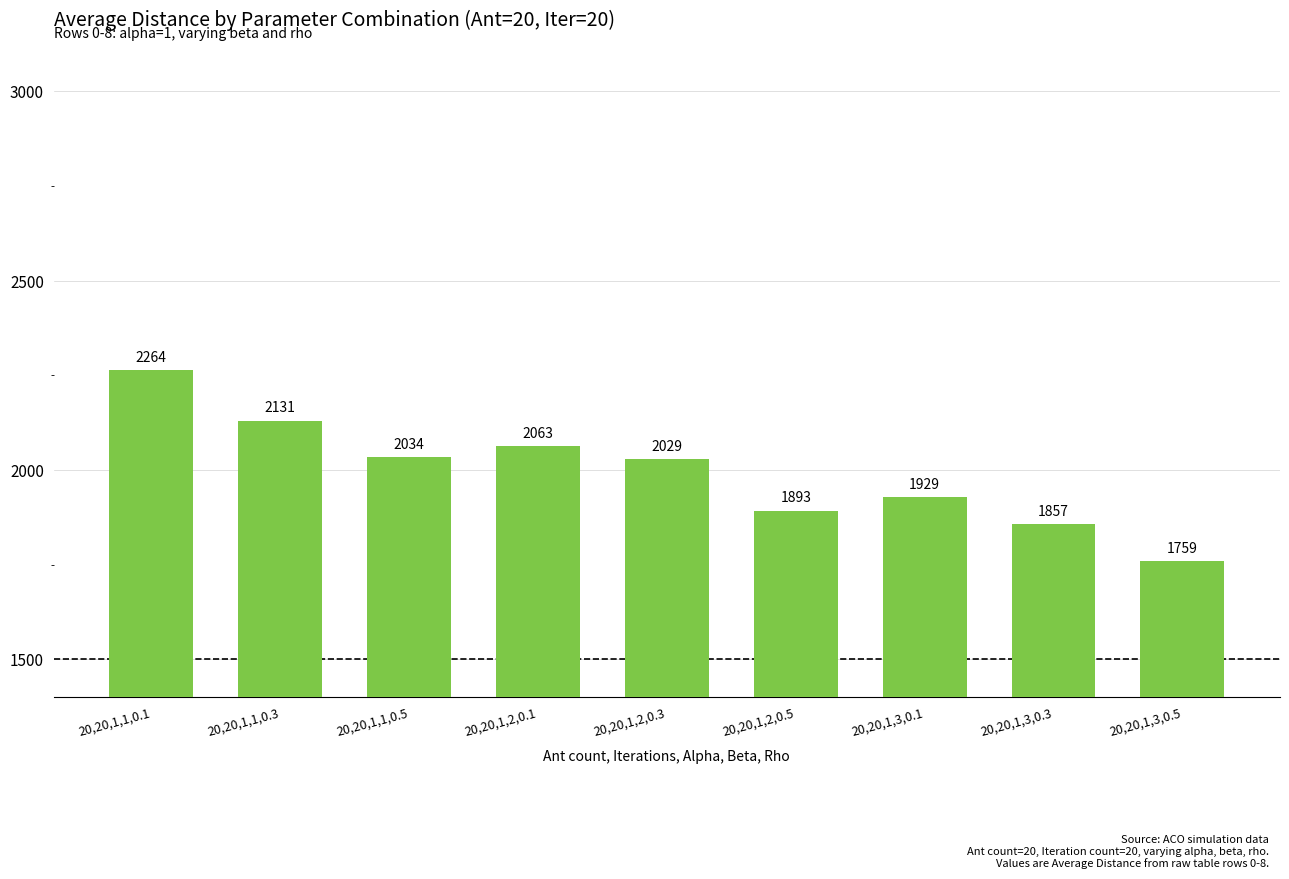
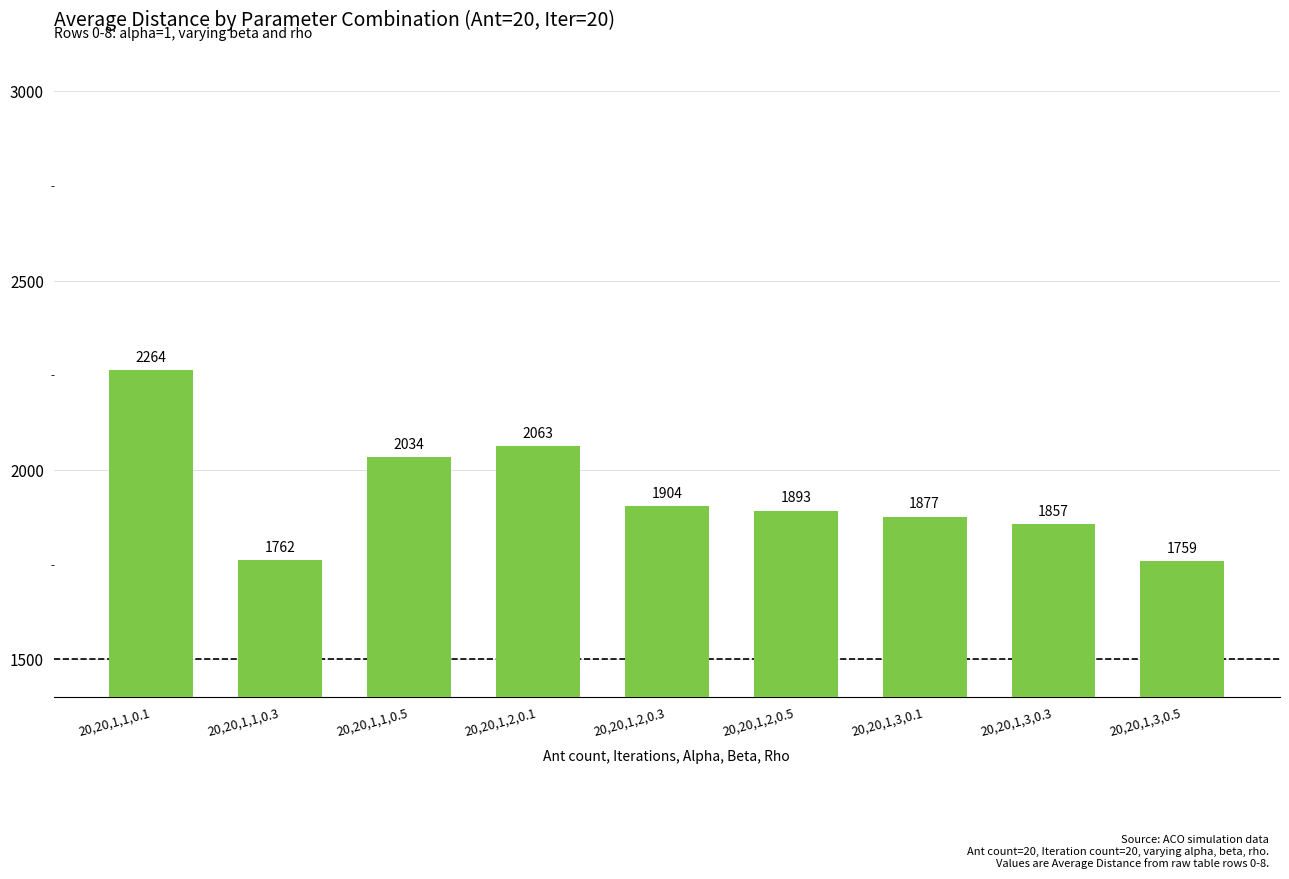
20,20,1,1,0.3: 2131 -> 1762
20,20,1,2,0.3: 2029 -> 1904
20,20,1,3,0.1: 1929 -> 1877
